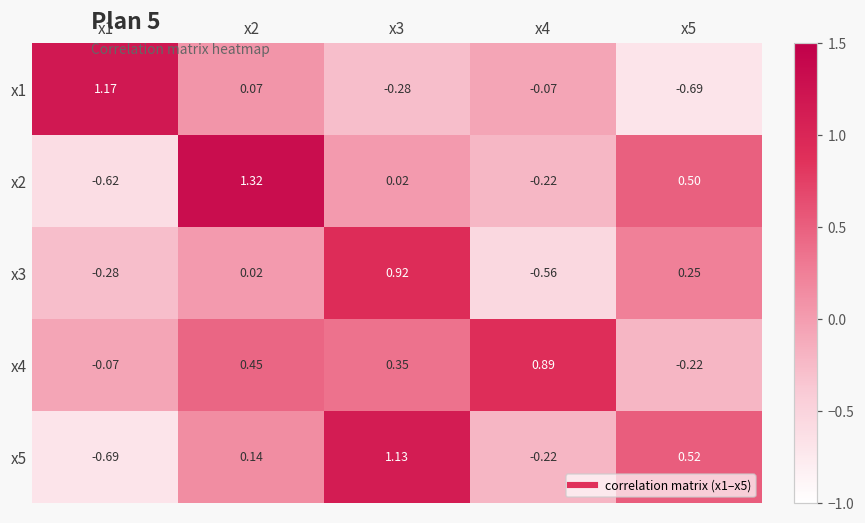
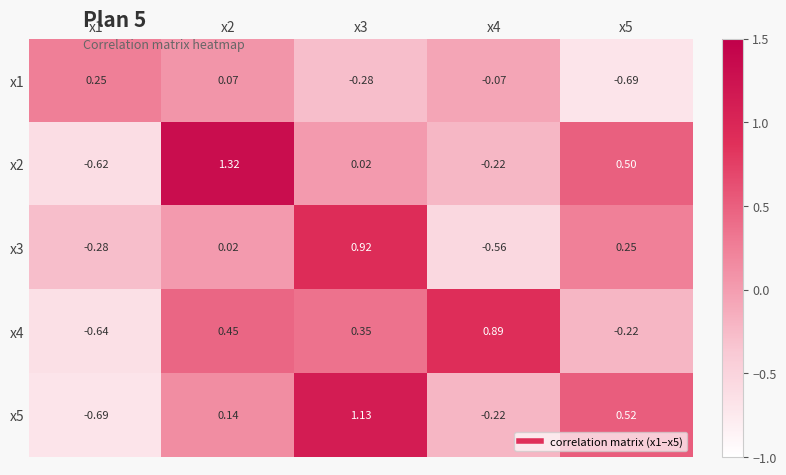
x1, x1: 1.17 -> 0.25
x4, x1: -0.07 -> -0.64
